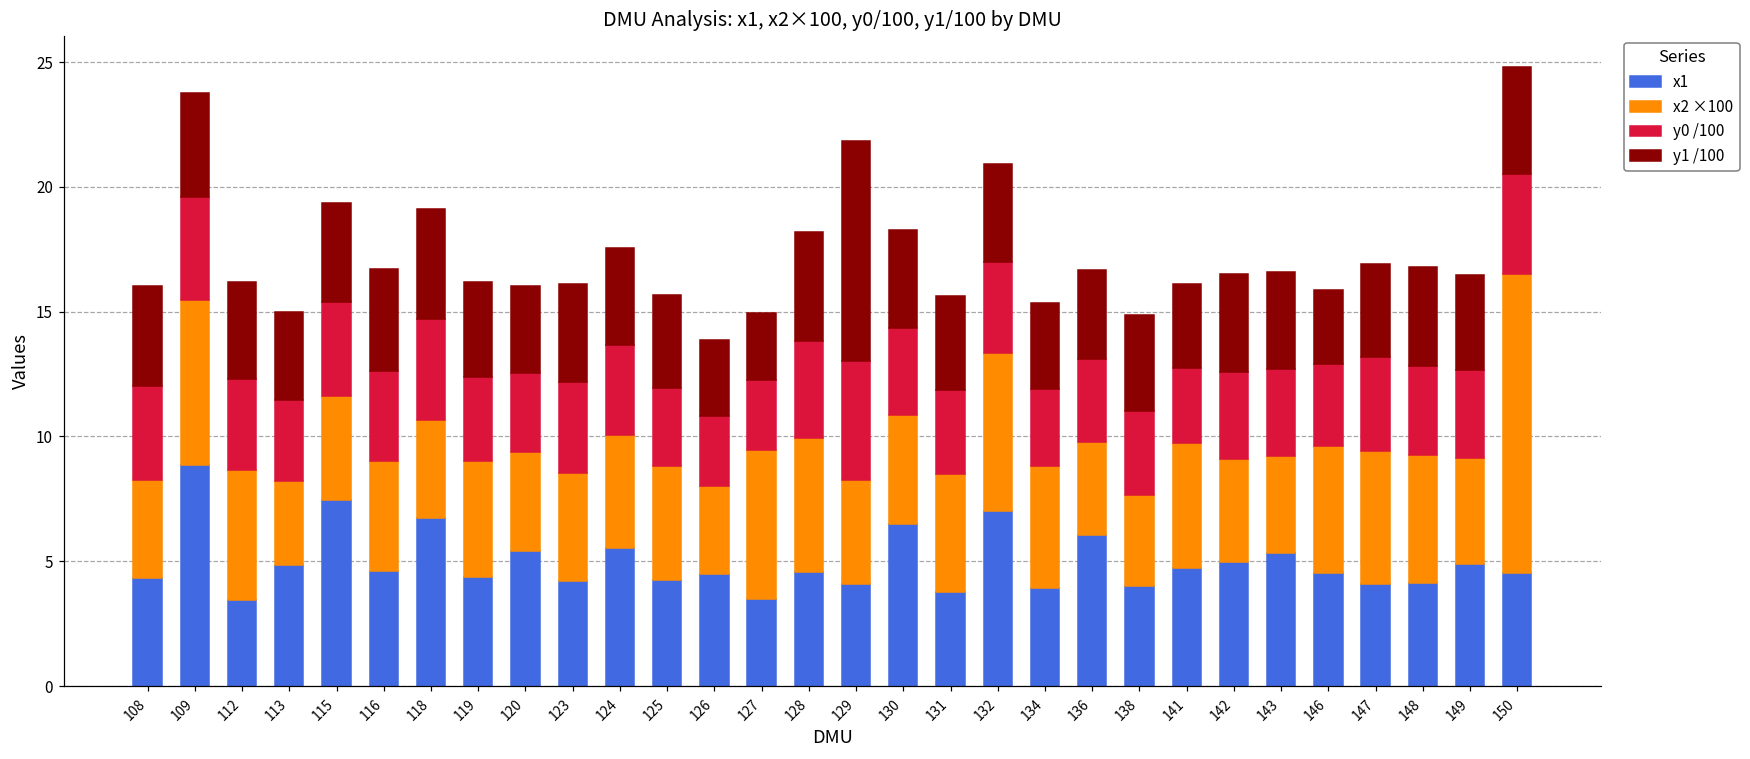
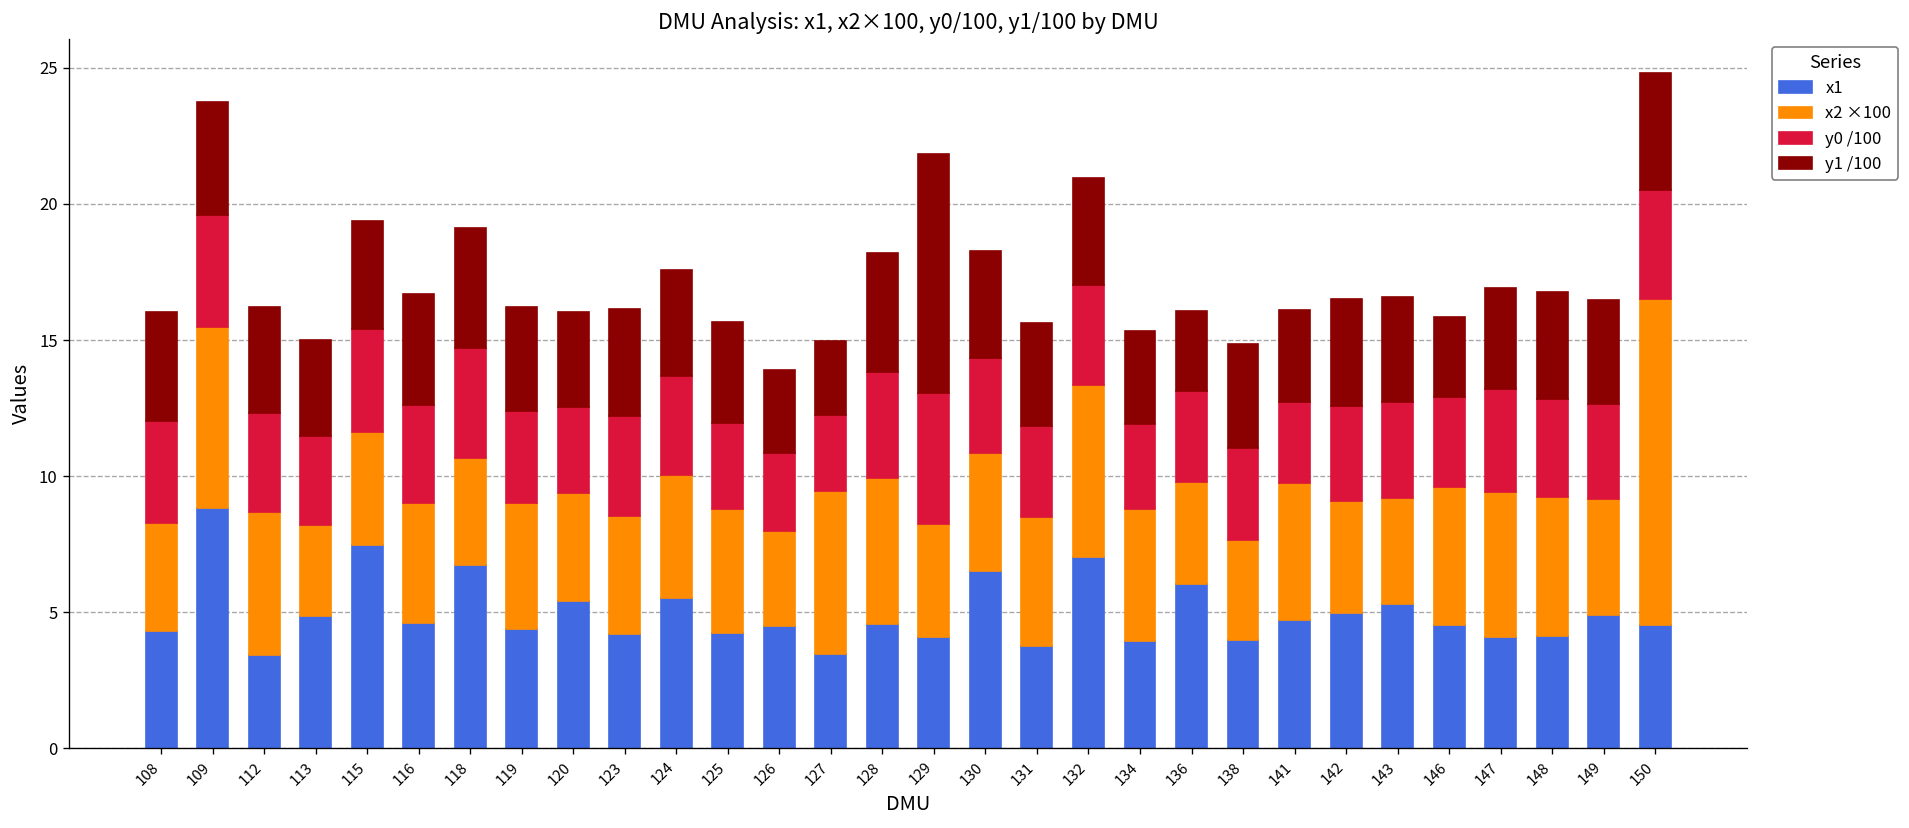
y1 /100, 136: 3.5 -> 2.9
